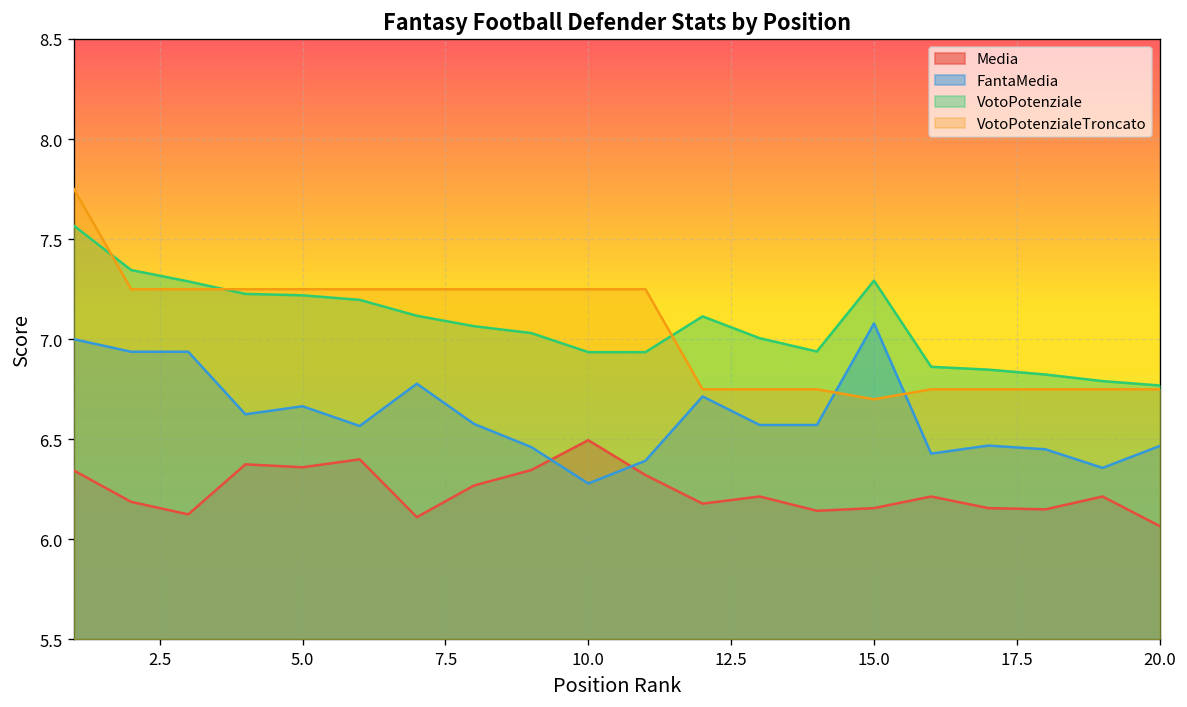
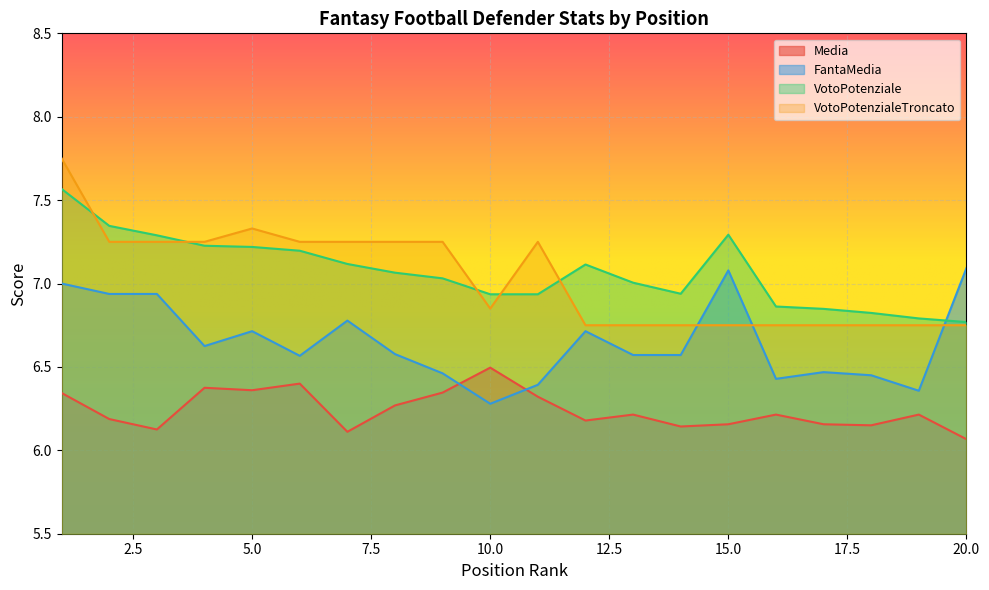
FantaMedia, 5.0: 6.67 -> 6.71
VotoPotenzialeTroncato, 5.0: 7.25 -> 7.33
VotoPotenzialeTroncato, 10.0: 7.25 -> 6.85
VotoPotenzialeTroncato, 15.0: 6.70 -> 6.75
FantaMedia, 20.0: 6.47 -> 7.09
